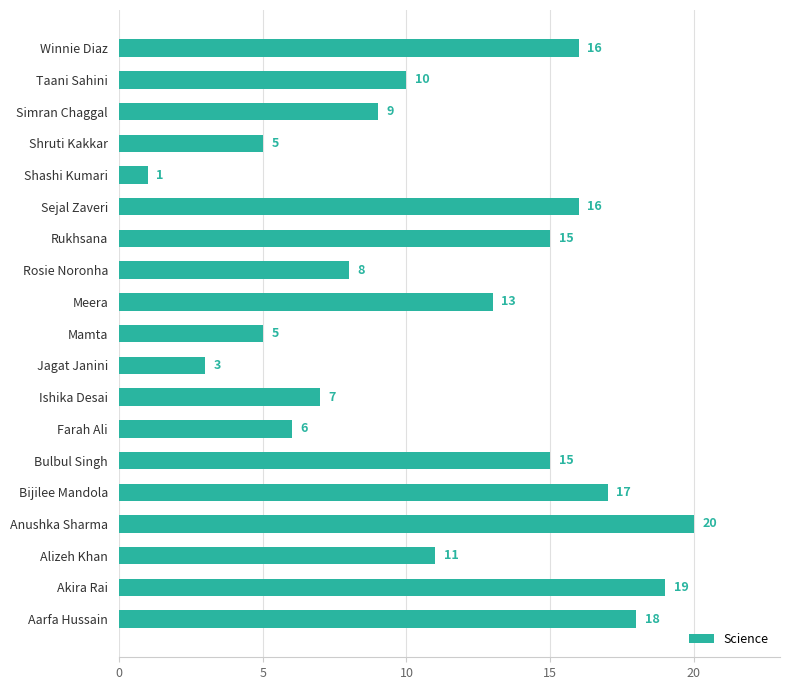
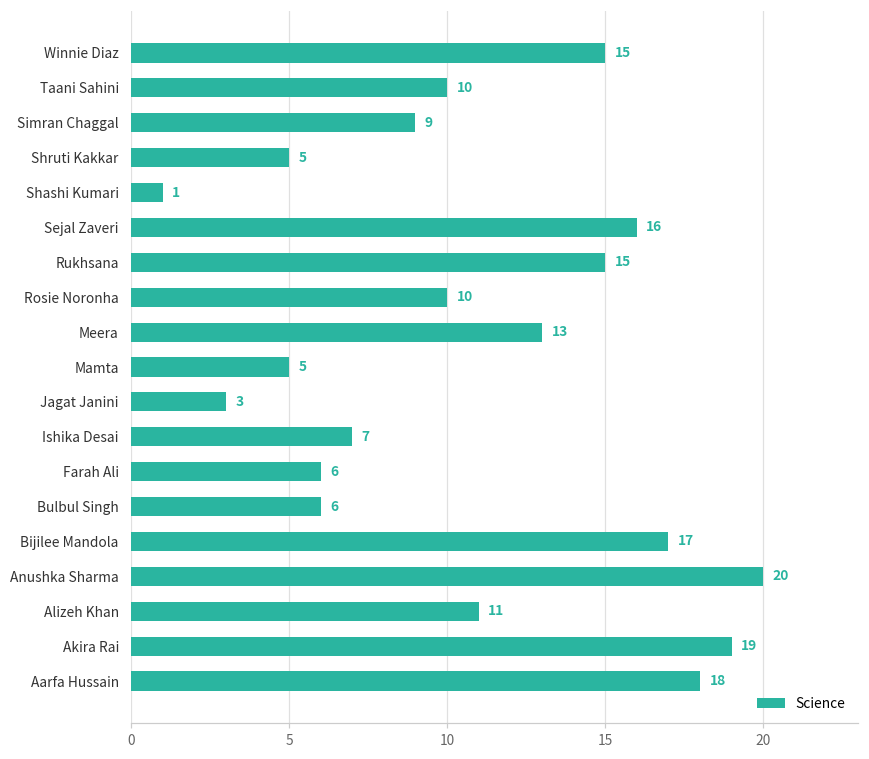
Winnie Diaz: 16 -> 15
Rosie Noronha: 8 -> 10
Bulbul Singh: 15 -> 6
